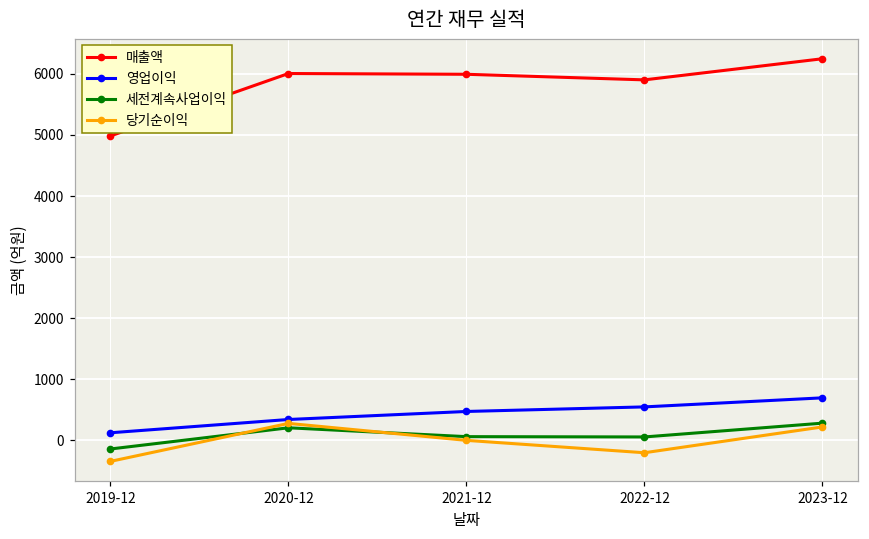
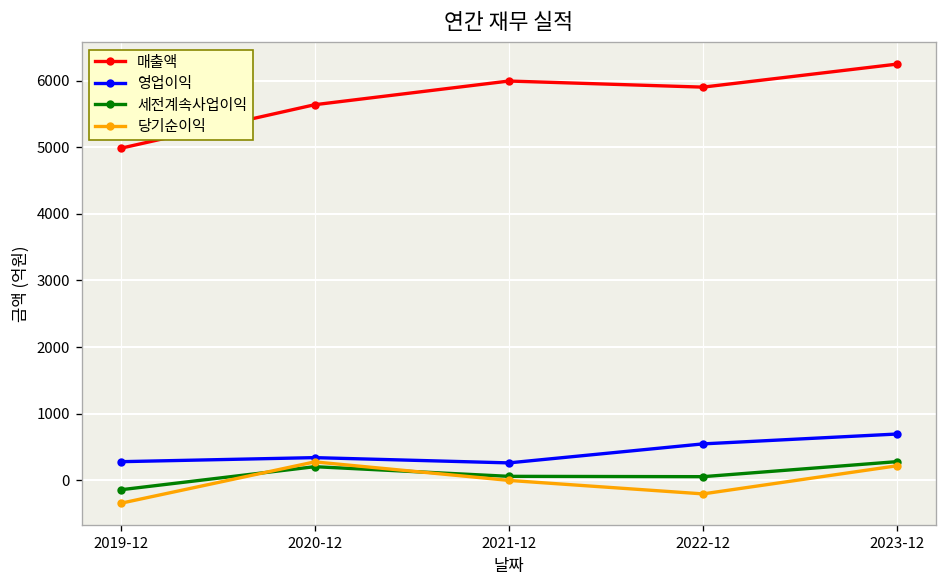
영업이익, 2019-12: 100 -> 300
매출액, 2020-12: 6000 -> 5600
영업이익, 2021-12: 500 -> 300
